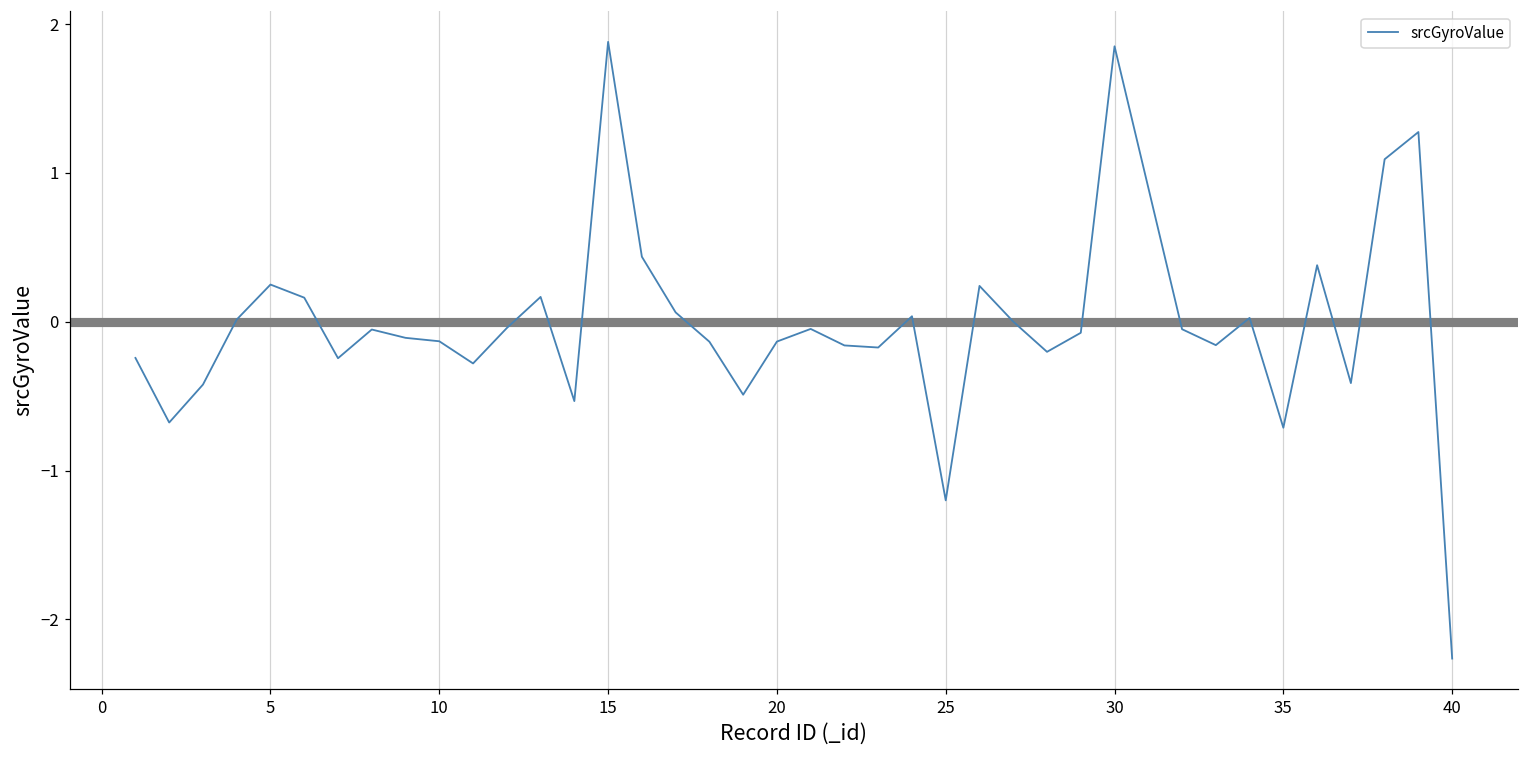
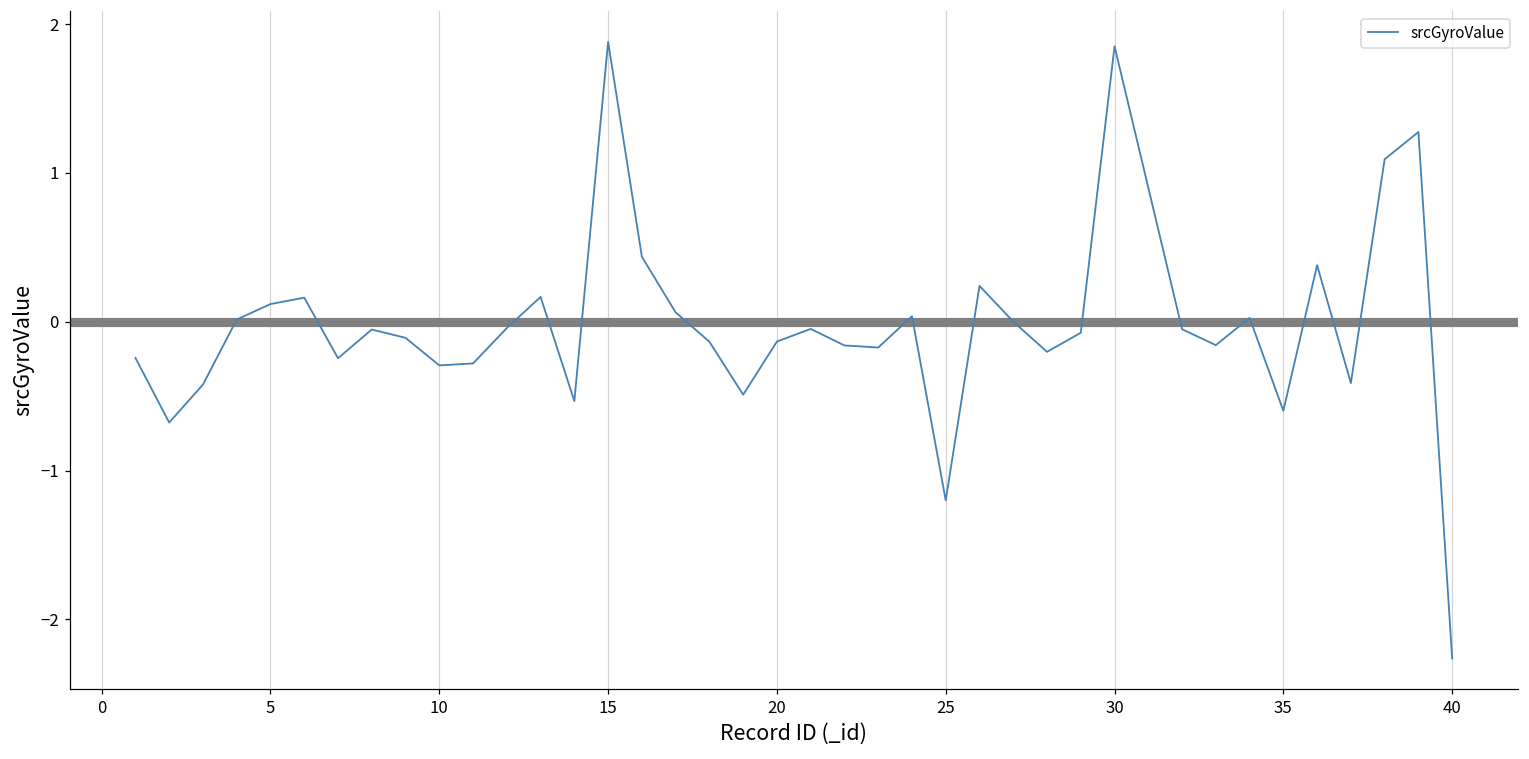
5: 0.25 -> 0.12
10: -0.13 -> -0.29
35: -0.71 -> -0.60
